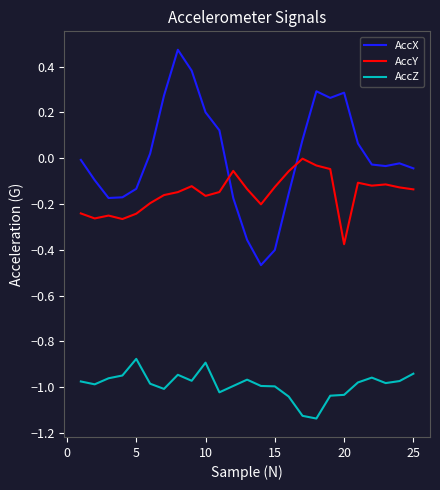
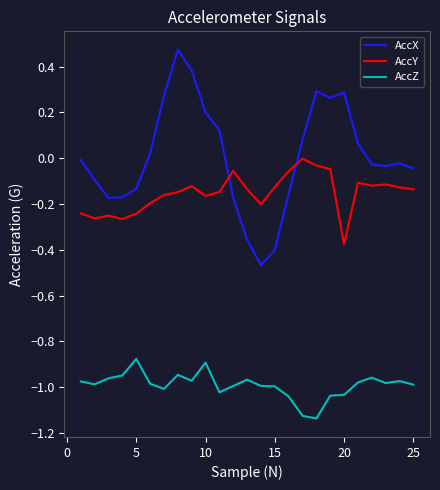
AccZ, 25: -0.94 -> -0.99
